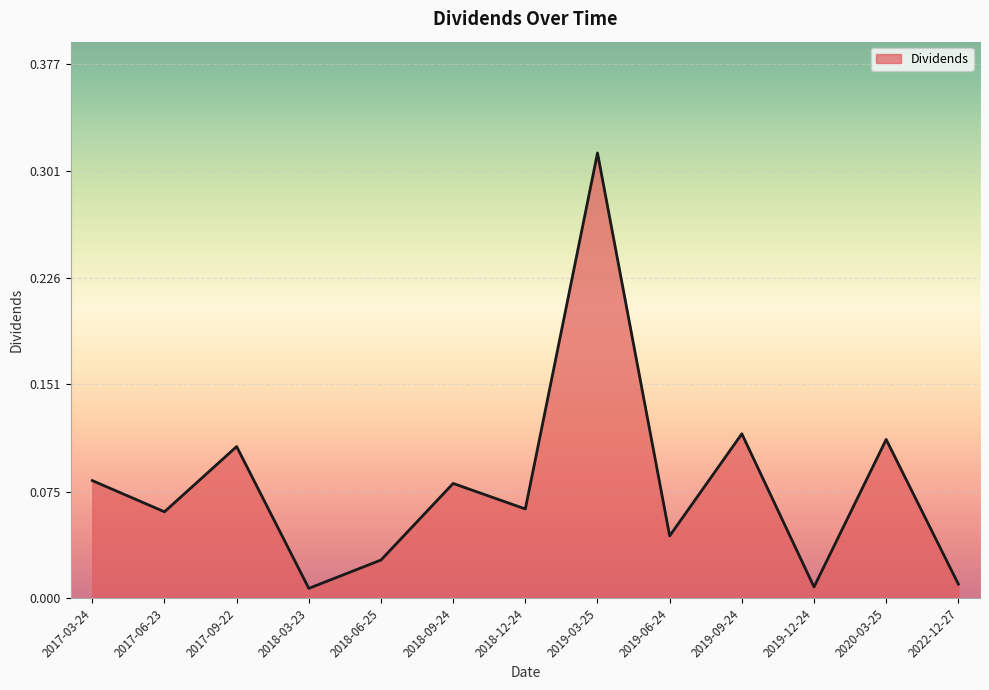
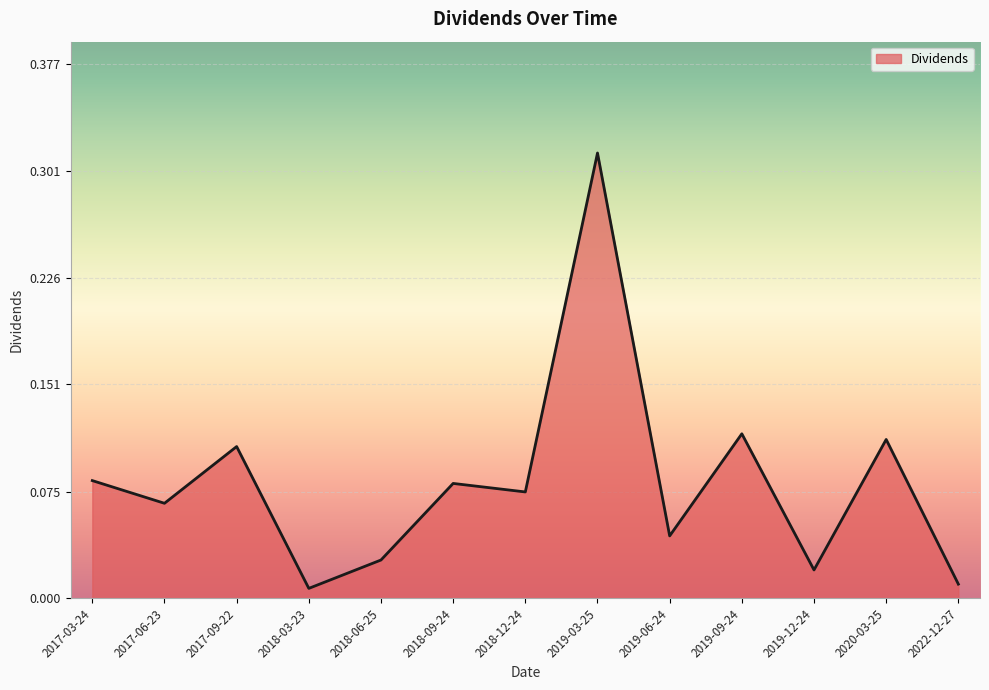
2017-06-23: 0.061 -> 0.067
2018-12-24: 0.063 -> 0.075
2019-12-24: 0.008 -> 0.020
